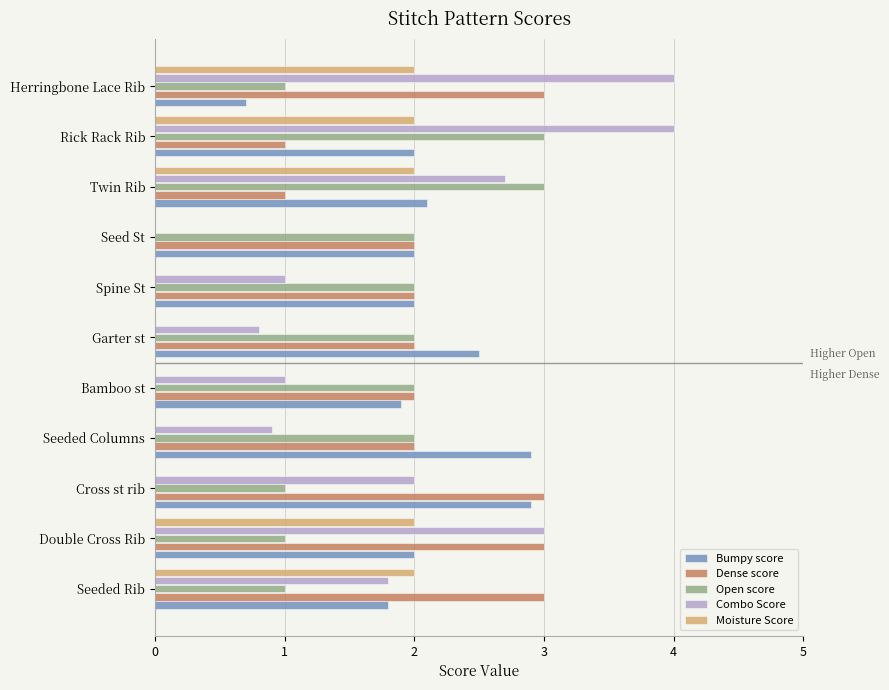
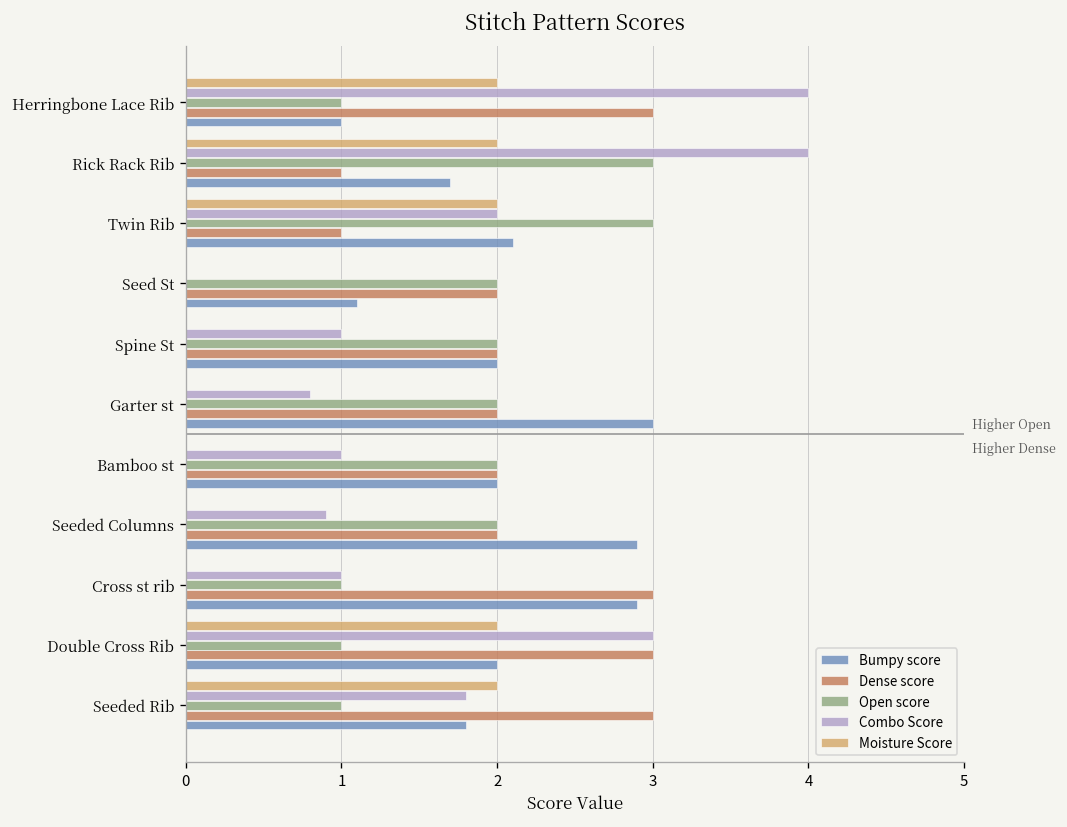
Bumpy score, Herringbone Lace Rib: 0.7 -> 1.0
Bumpy score, Rick Rack Rib: 2.0 -> 1.7
Combo Score, Twin Rib: 2.7 -> 2.0
Bumpy score, Seed St: 2.0 -> 1.1
Bumpy score, Garter st: 2.5 -> 3.0
Bumpy score, Bamboo st: 1.9 -> 2.0
Combo Score, Cross st rib: 2 -> 1
